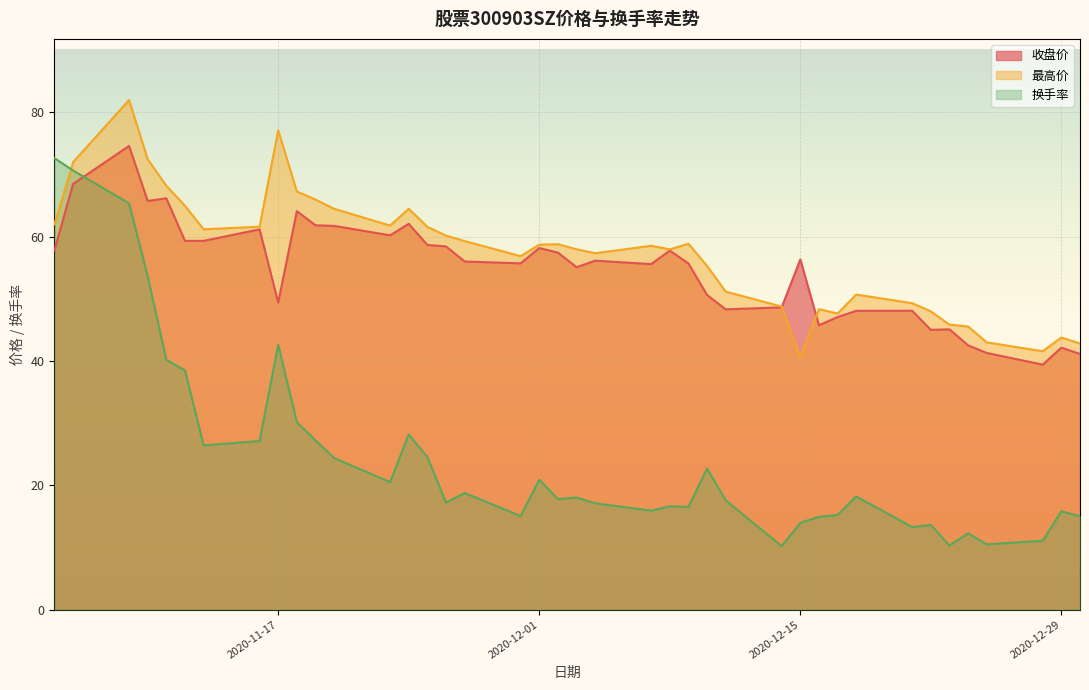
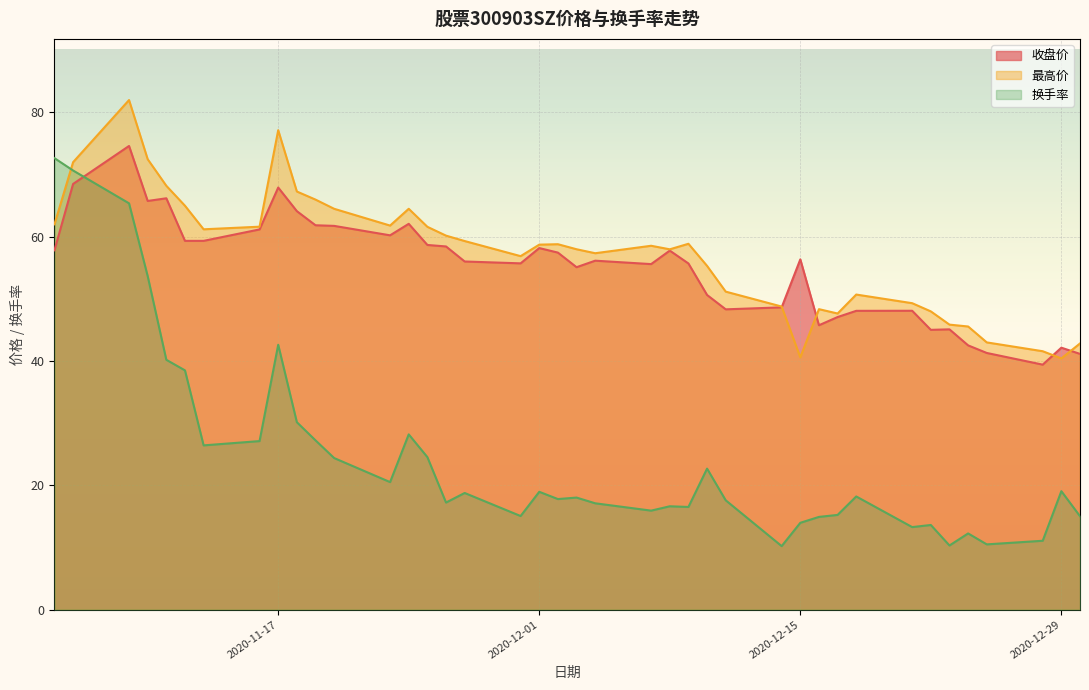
收盘价, 2020-11-17: 49 -> 68
换手率, 2020-12-01: 21 -> 19
最高价, 2020-12-29: 44 -> 40
换手率, 2020-12-29: 16 -> 19
